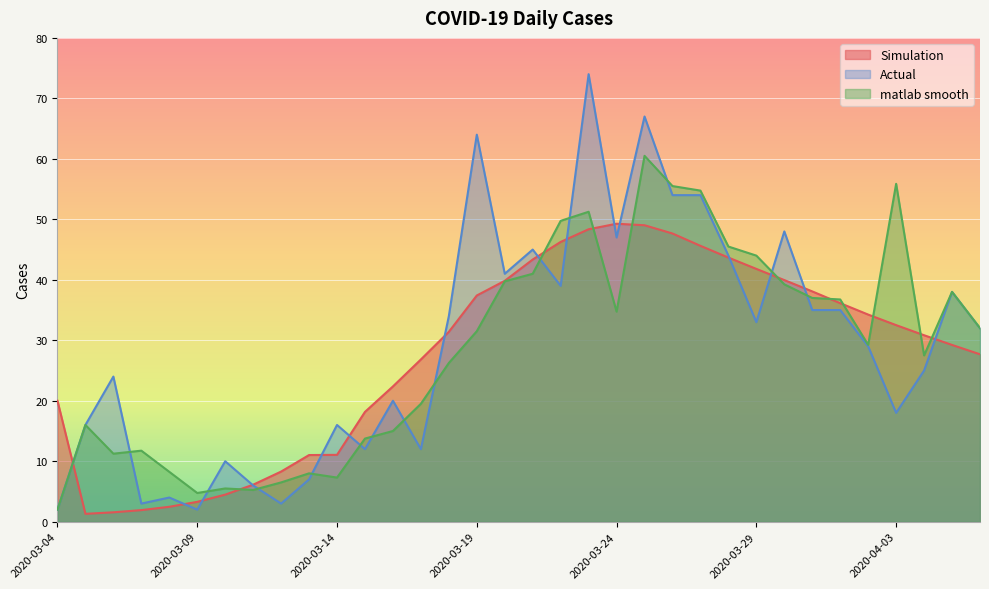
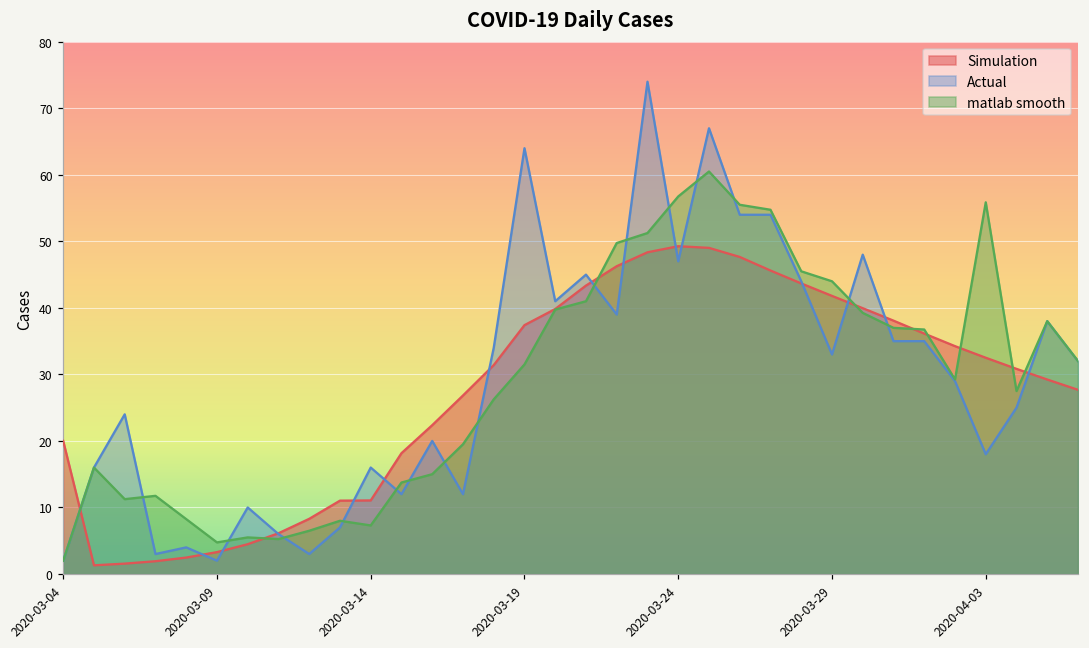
matlab smooth, 2020-03-24: 35 -> 57
